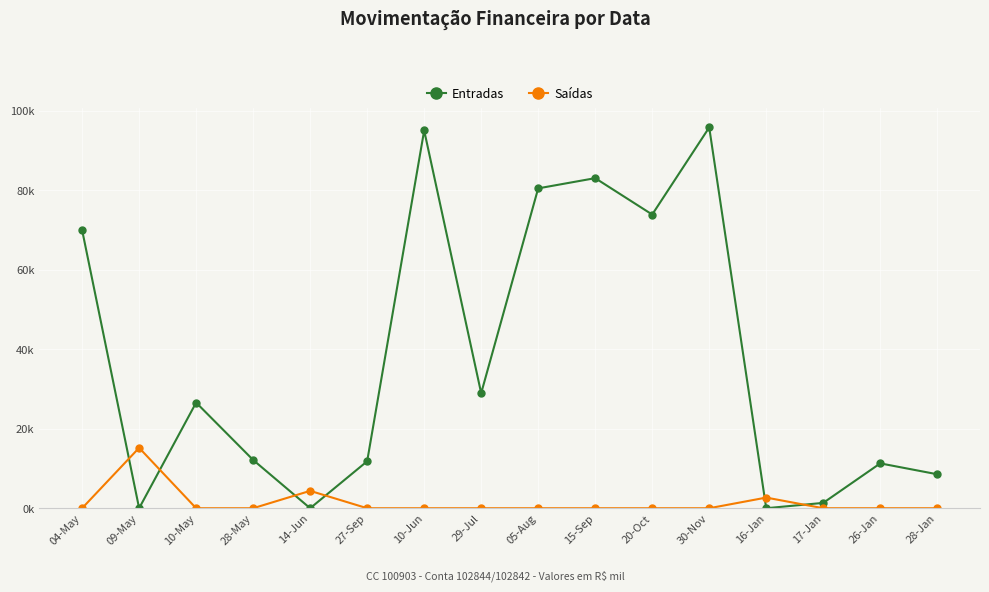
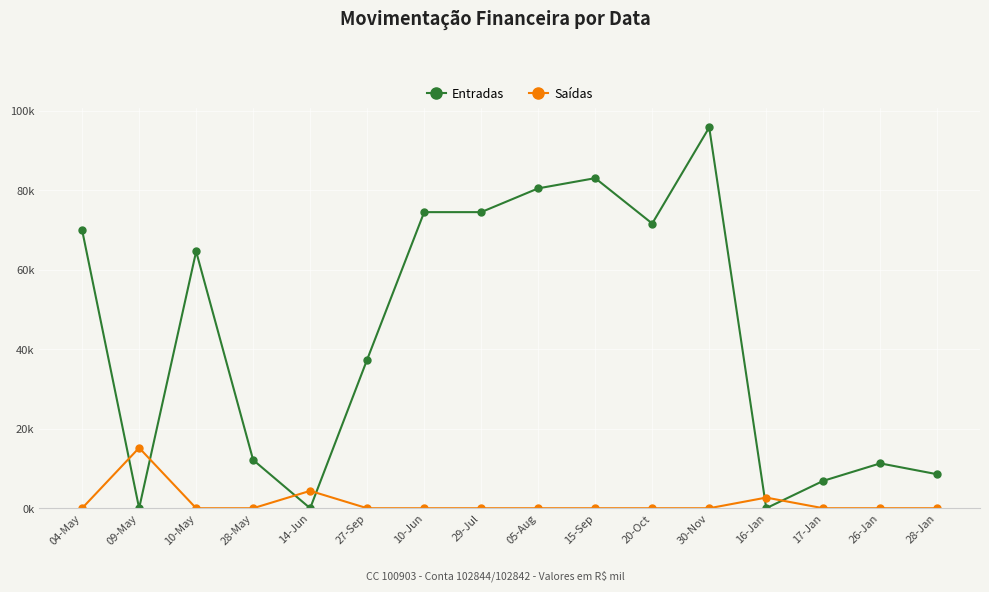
Entradas, 10-May: 27000 -> 65000
Entradas, 27-Sep: 12000 -> 37000
Entradas, 10-Jun: 95000 -> 74000
Entradas, 29-Jul: 29000 -> 74000
Entradas, 20-Oct: 74000 -> 72000
Entradas, 17-Jan: 1000 -> 7000
